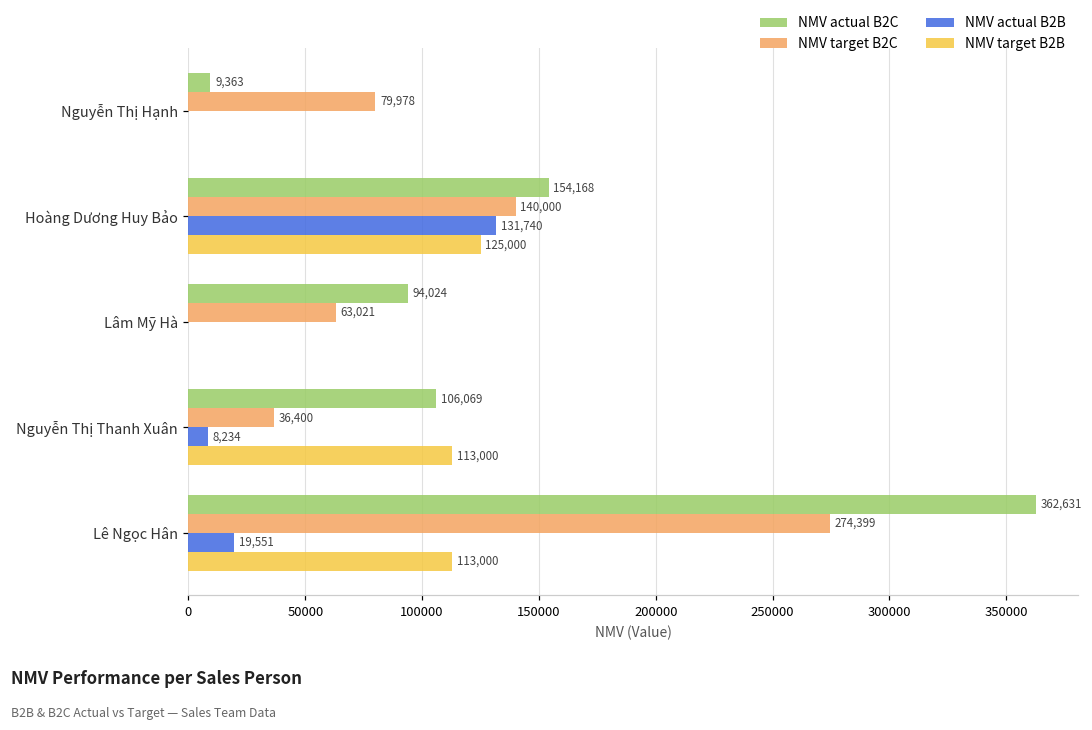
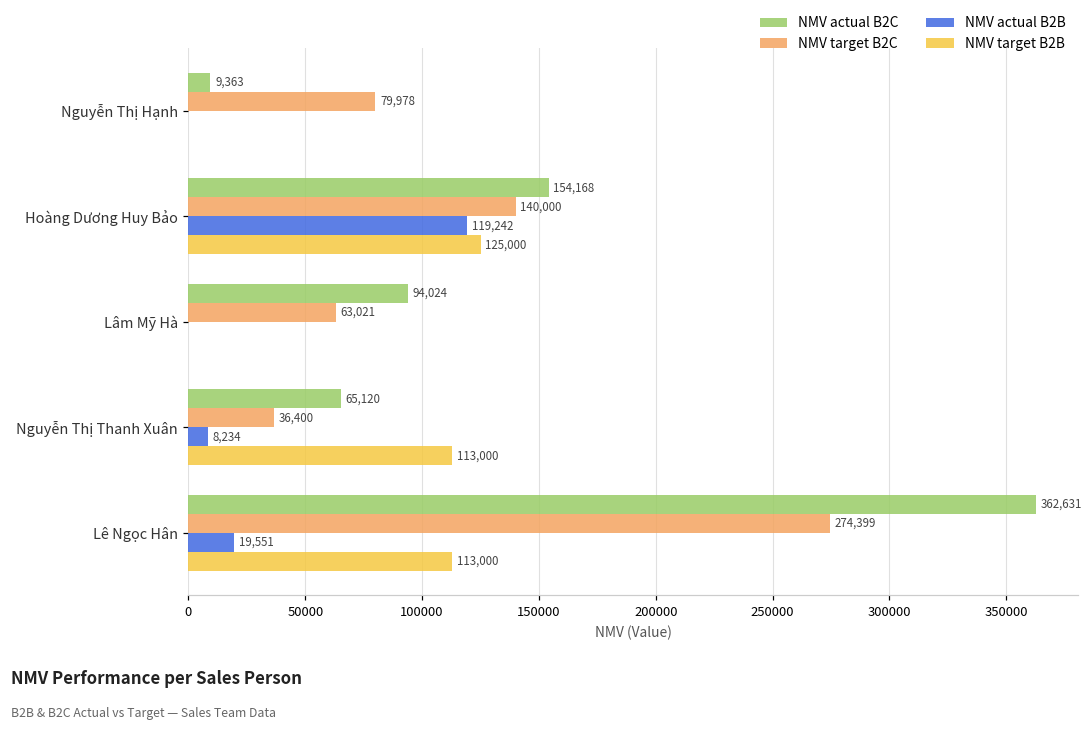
NMV actual B2B, Hoàng Dương Huy Bảo: 131,740 -> 119,242
NMV actual B2C, Nguyễn Thị Thanh Xuân: 106,069 -> 65,120
